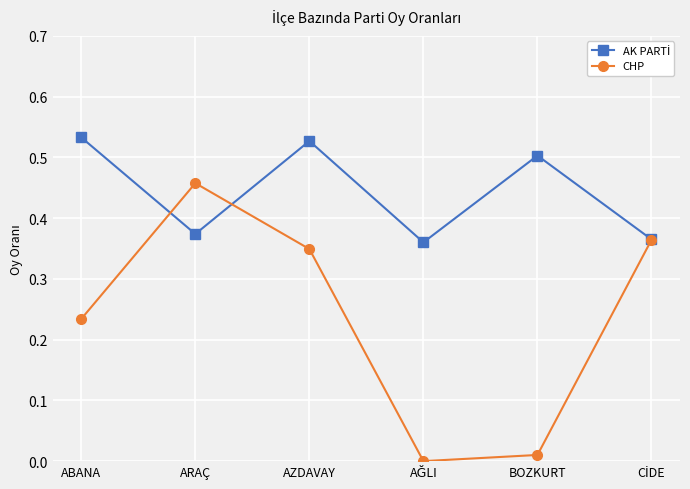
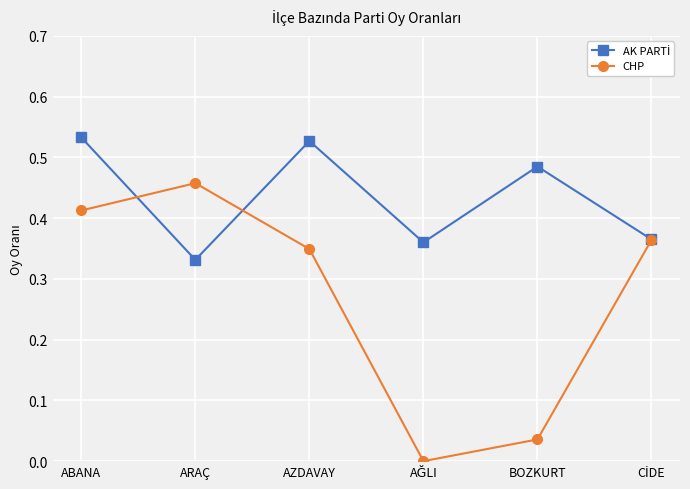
CHP, ABANA: 0.23 -> 0.41
AK PARTİ, ARAÇ: 0.37 -> 0.33
AK PARTİ, BOZKURT: 0.50 -> 0.48
CHP, BOZKURT: 0.01 -> 0.04
